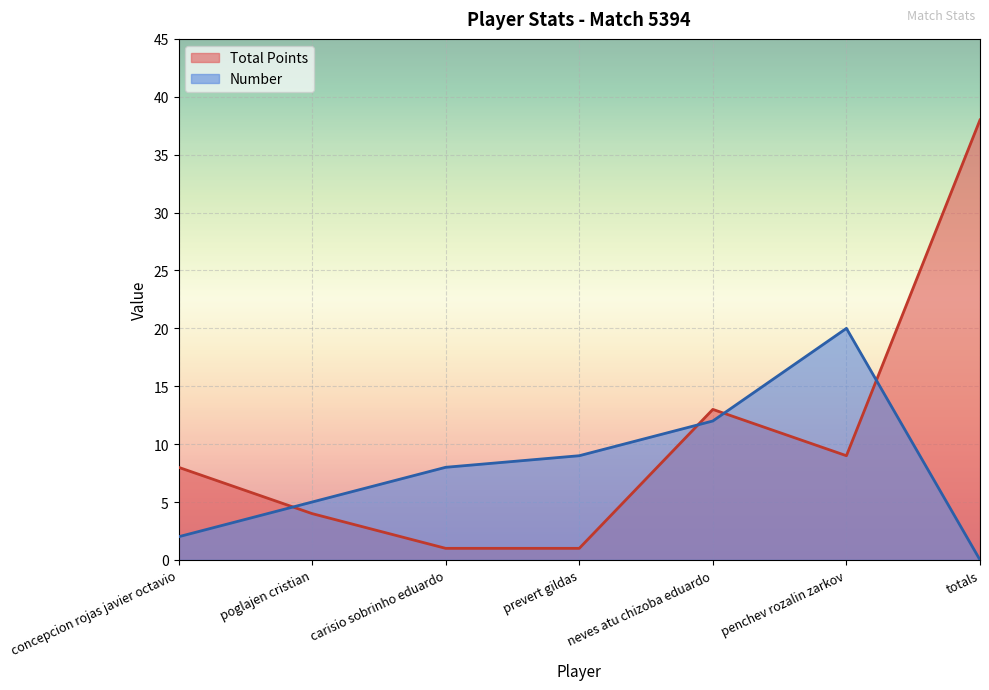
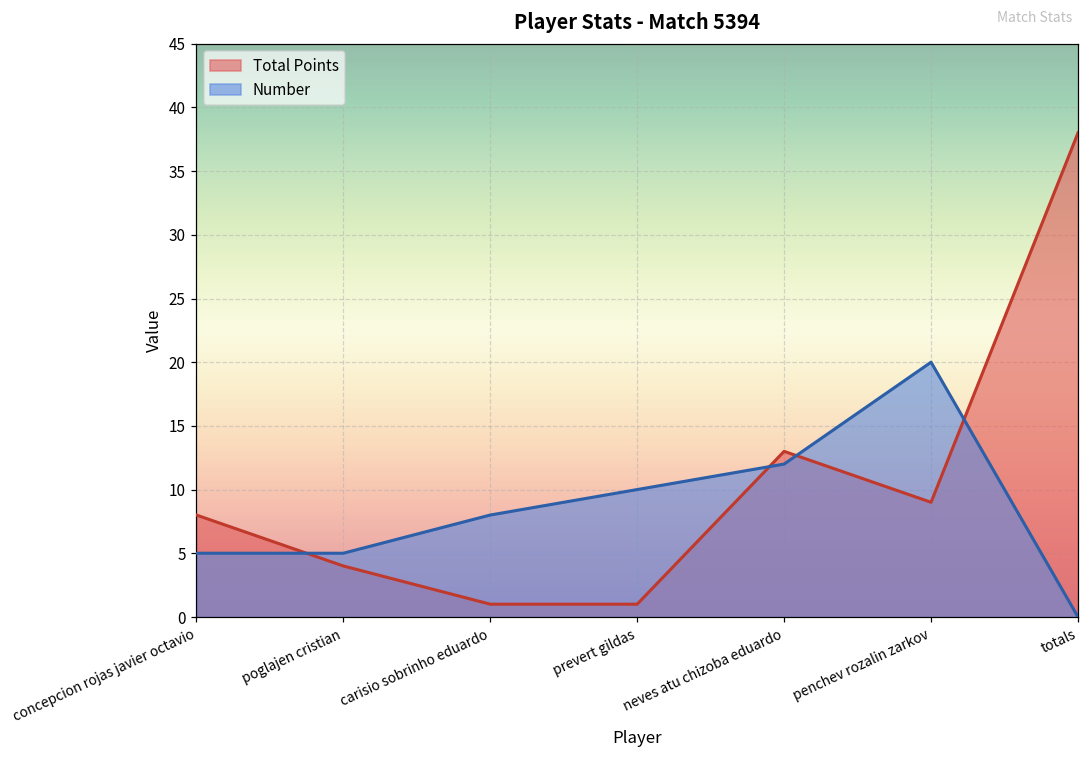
Number, concepcion rojas javier octavio: 2 -> 5
Number, prevert gildas: 9 -> 10
